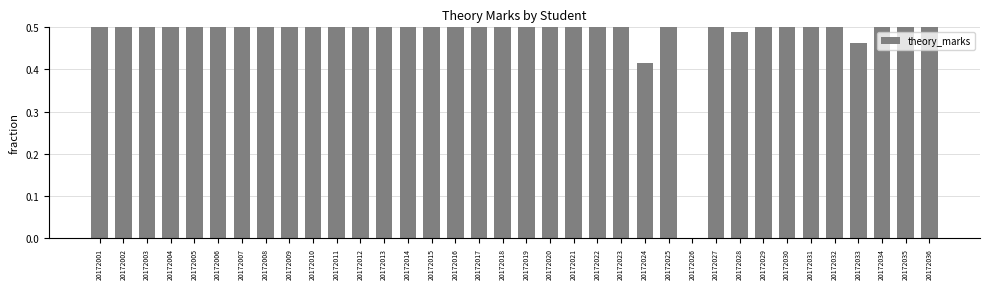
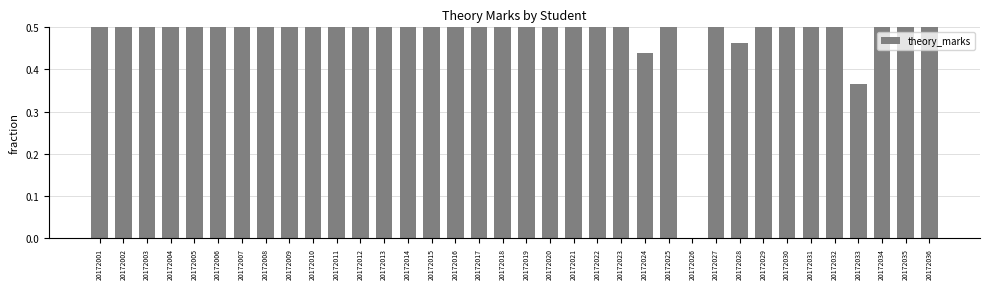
20172024: 0.41 -> 0.44
20172028: 0.49 -> 0.46
20172033: 0.46 -> 0.37
